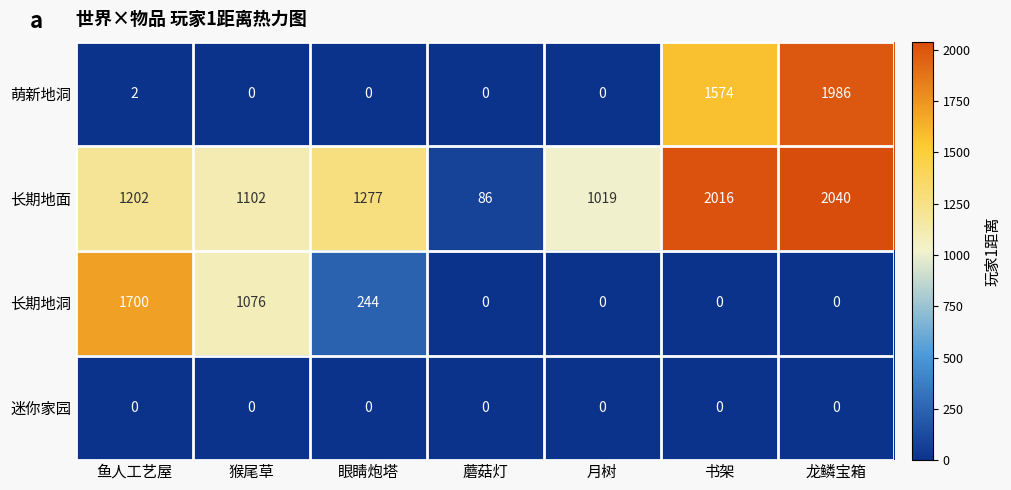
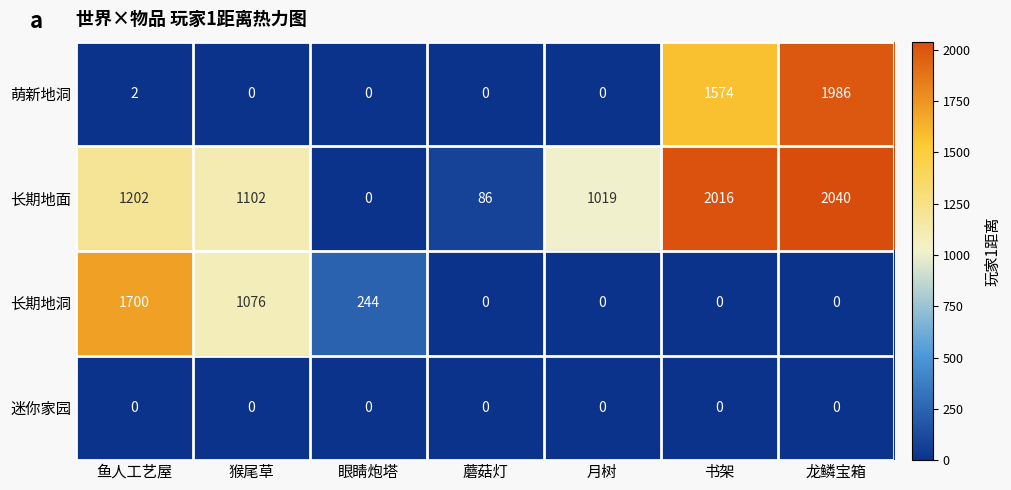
长期地面, 眼睛炮塔: 1277 -> 0
